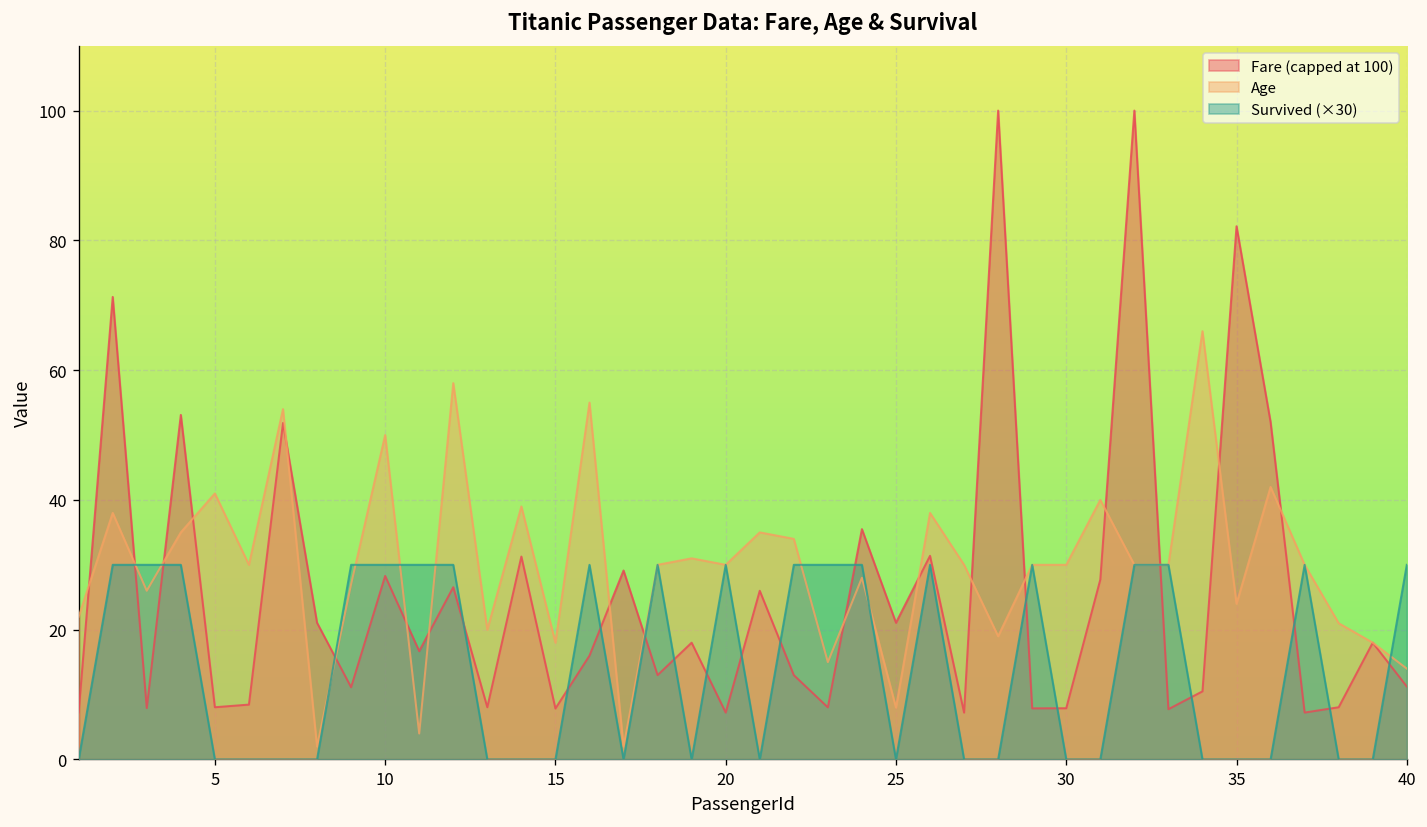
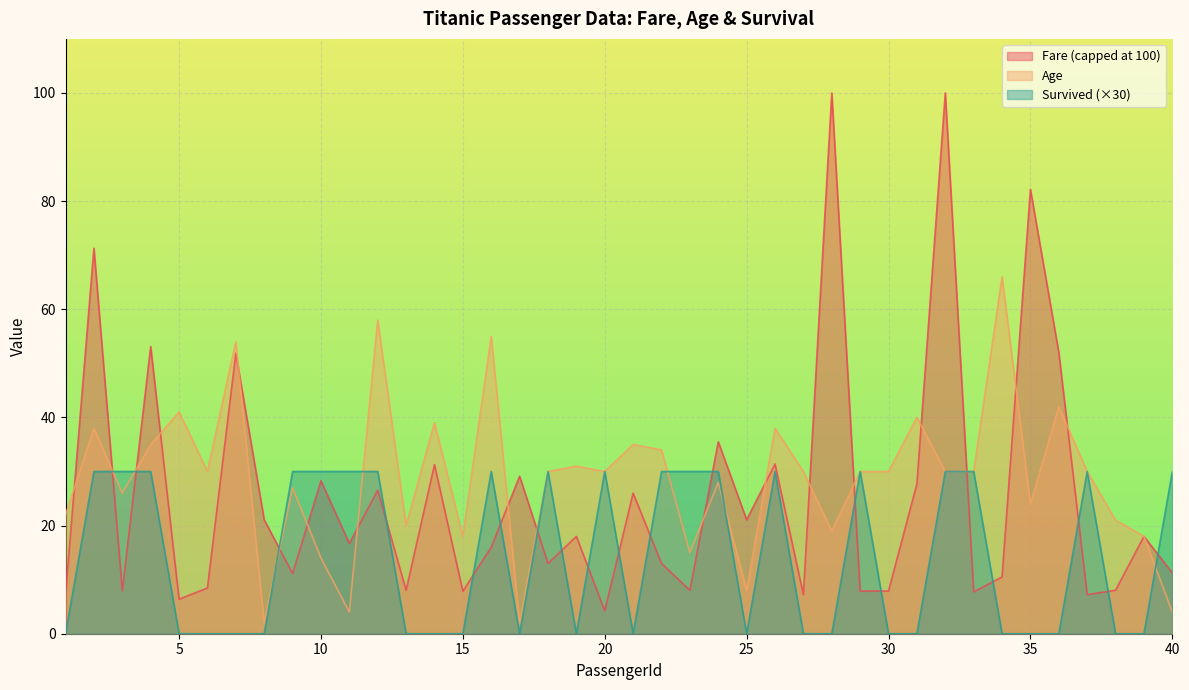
Fare (capped at 100), 5: 8 -> 6
Age, 10: 50 -> 14
Fare (capped at 100), 20: 7 -> 4
Age, 40: 14 -> 4
